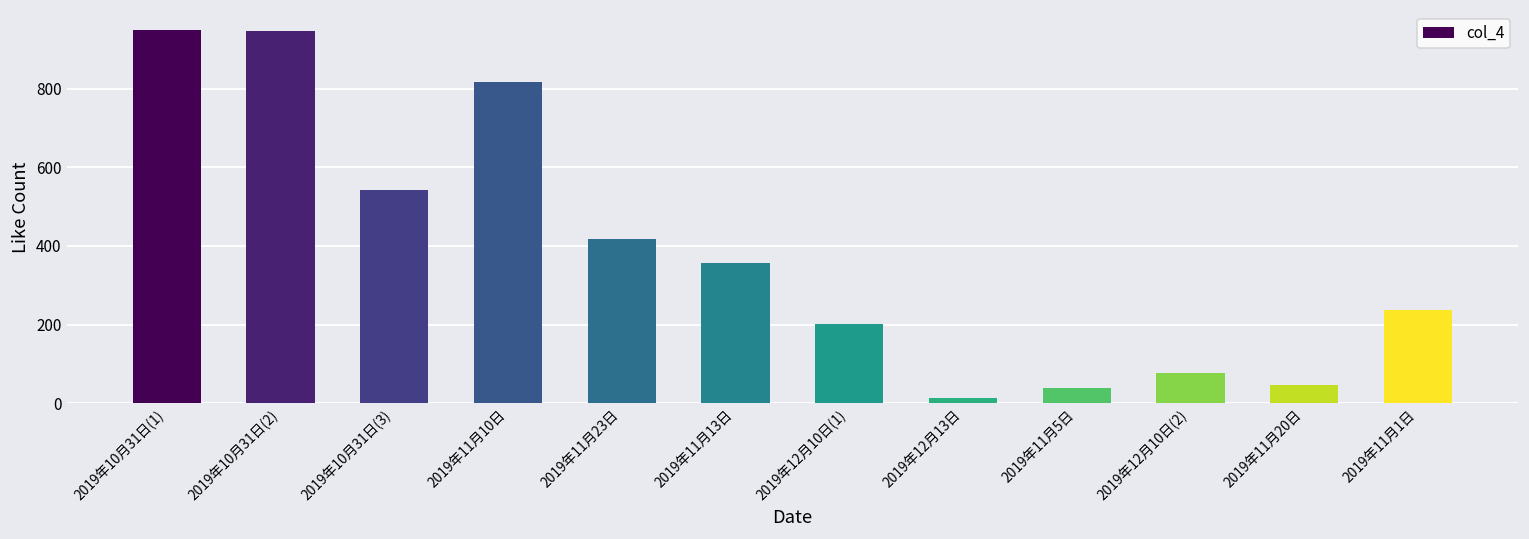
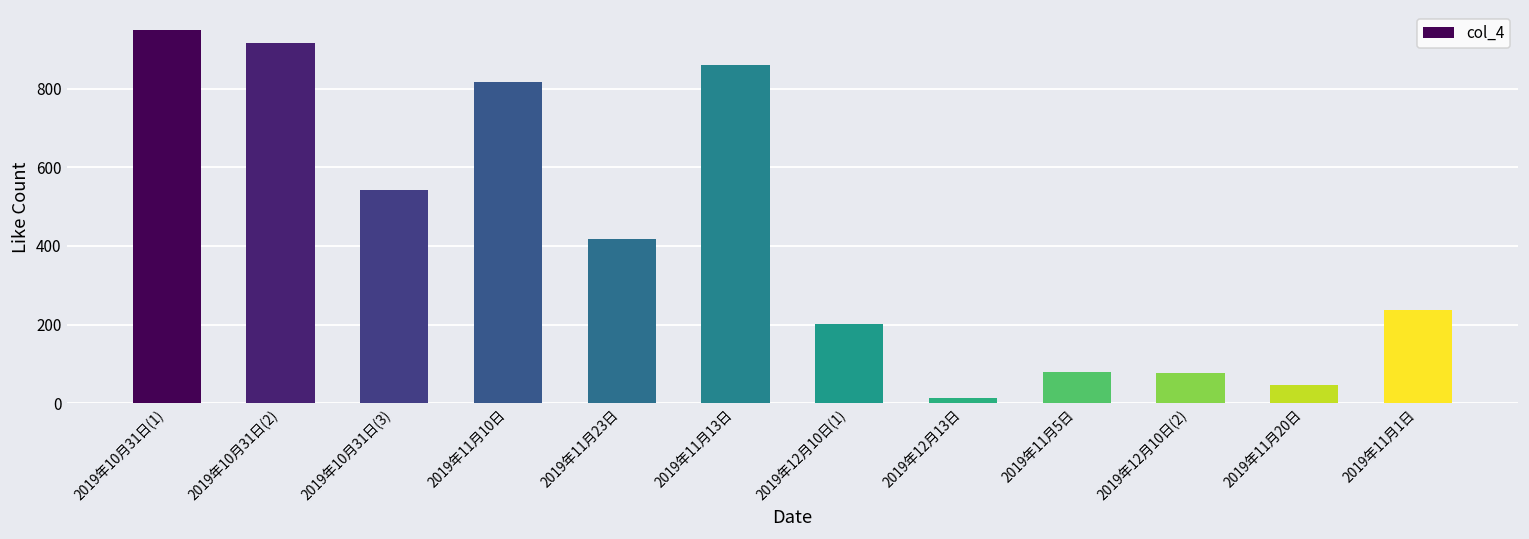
2019年10月31日(2): 950 -> 920
2019年11月13日: 360 -> 860
2019年11月5日: 40 -> 80
